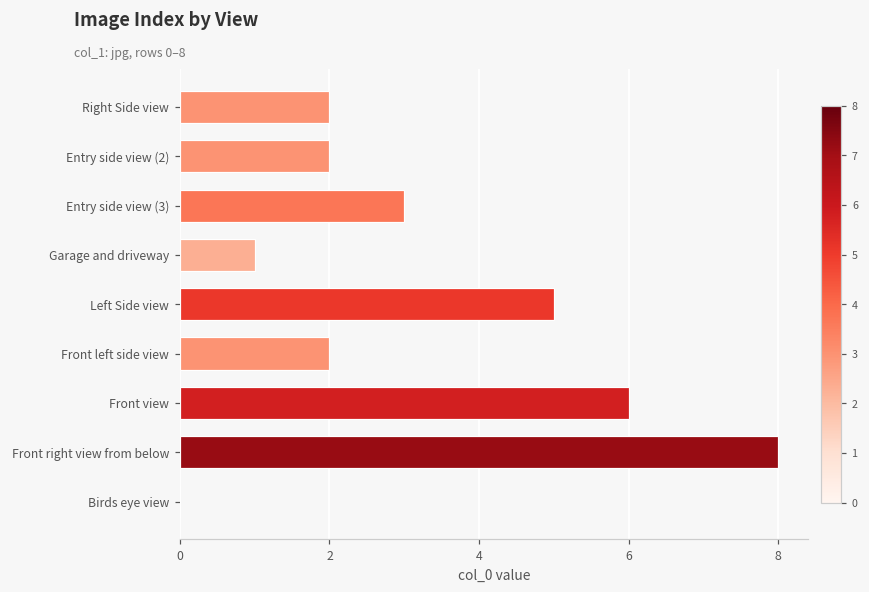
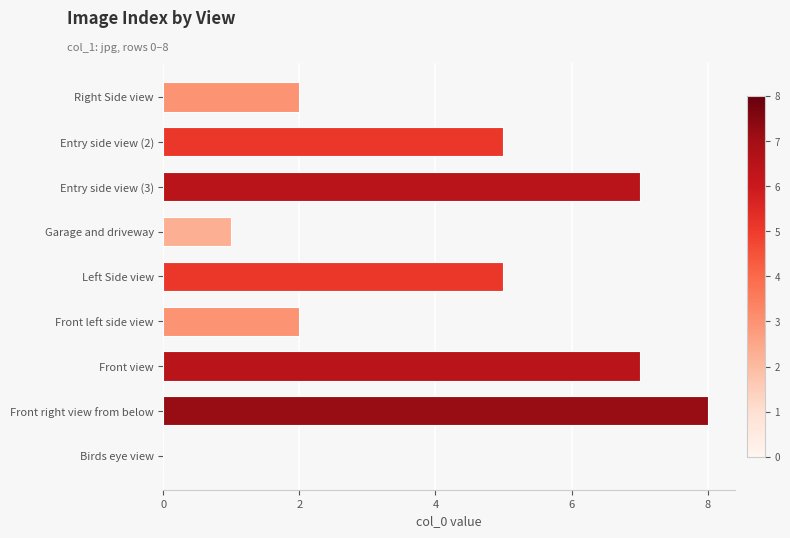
Entry side view (2): 2 -> 5
Entry side view (3): 3 -> 7
Front view: 6 -> 7
